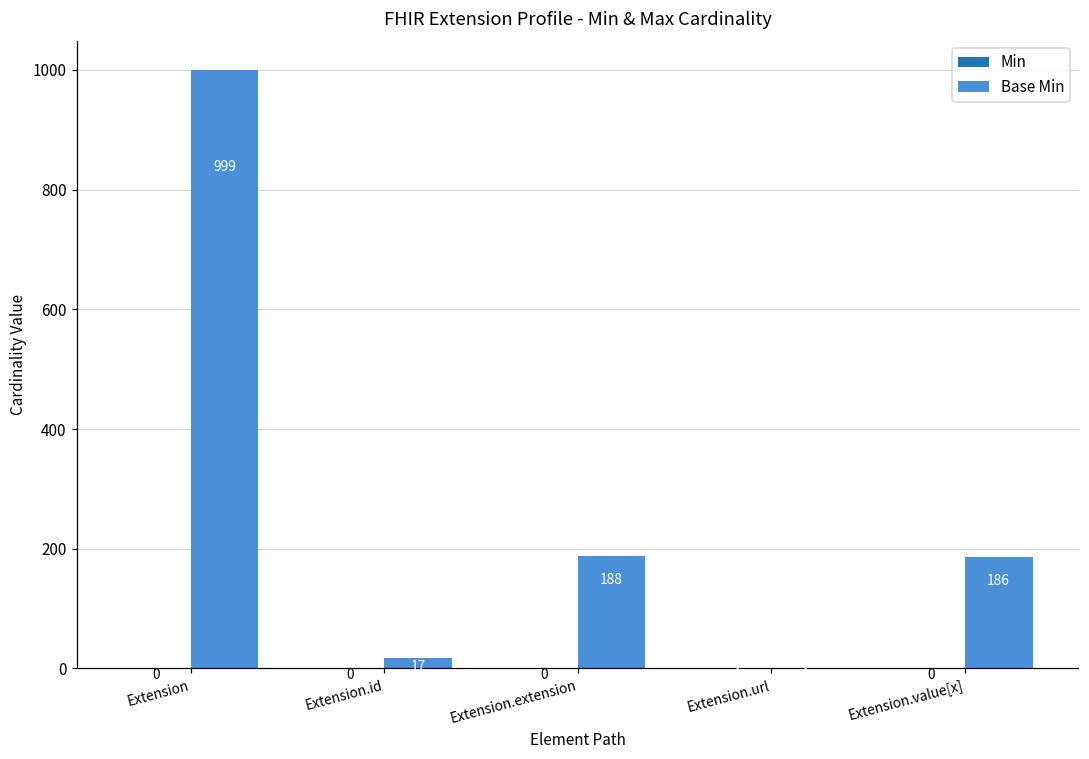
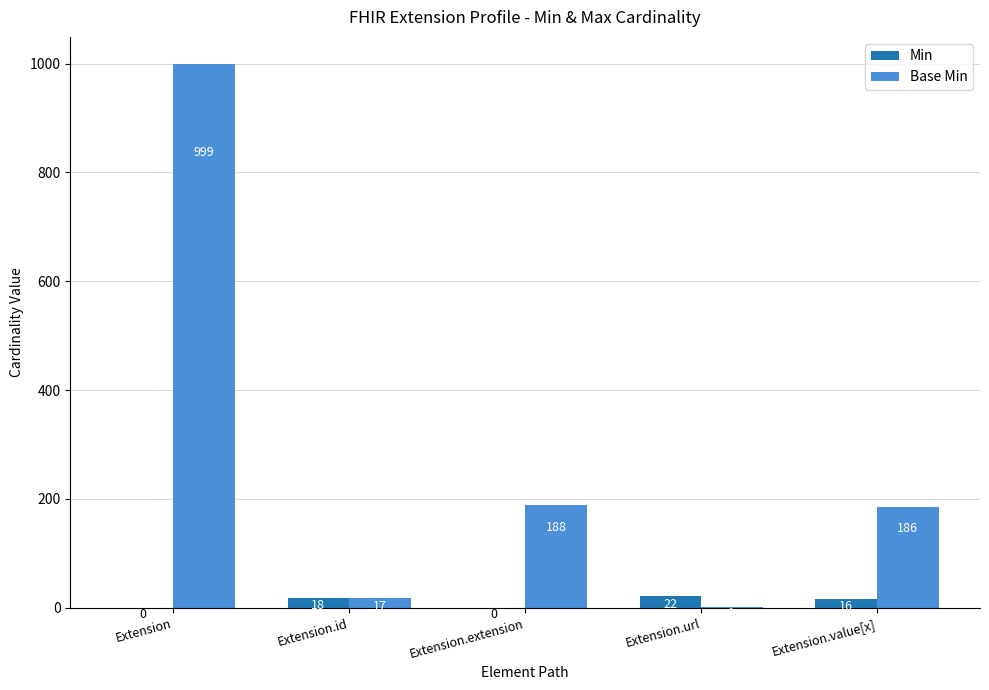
Min, Extension.id: 0 -> 18
Min, Extension.url: 0 -> 20
Min, Extension.value[x]: 0 -> 16
